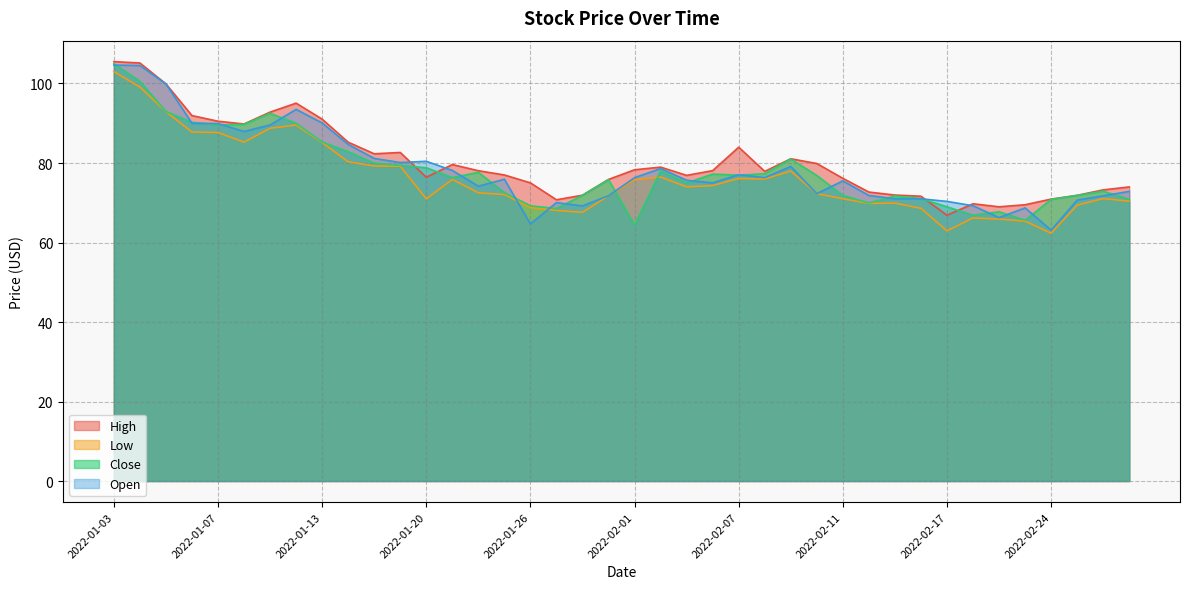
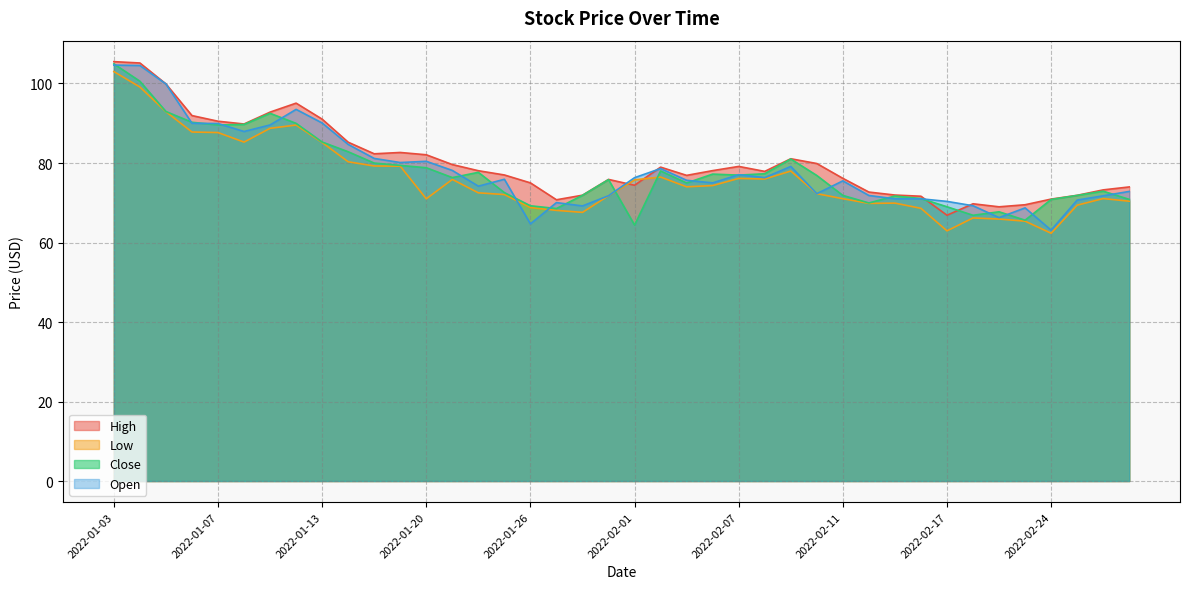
High, 2022-01-20: 76 -> 82
High, 2022-02-01: 78 -> 74
High, 2022-02-07: 84 -> 79
